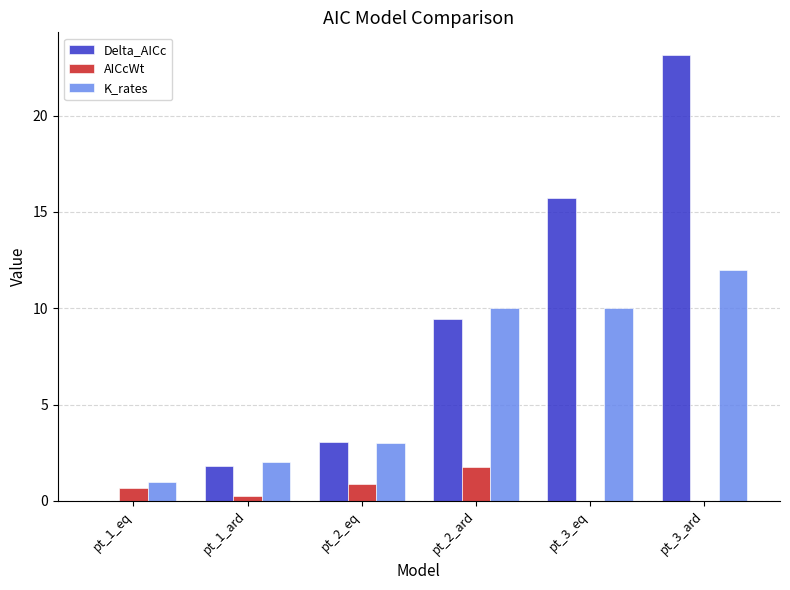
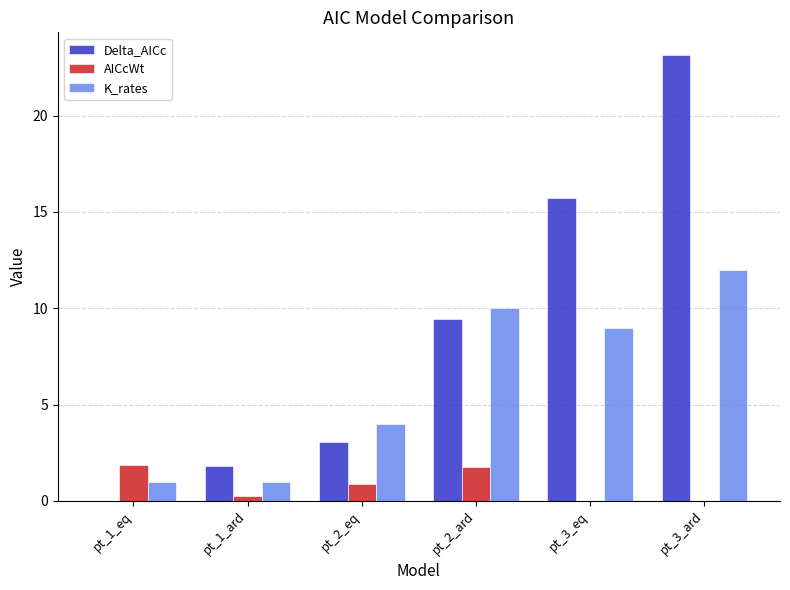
AICcWt, pt_1_eq: 0.7 -> 1.9
K_rates, pt_1_ard: 2 -> 1
K_rates, pt_2_eq: 3 -> 4
K_rates, pt_3_eq: 10 -> 9
